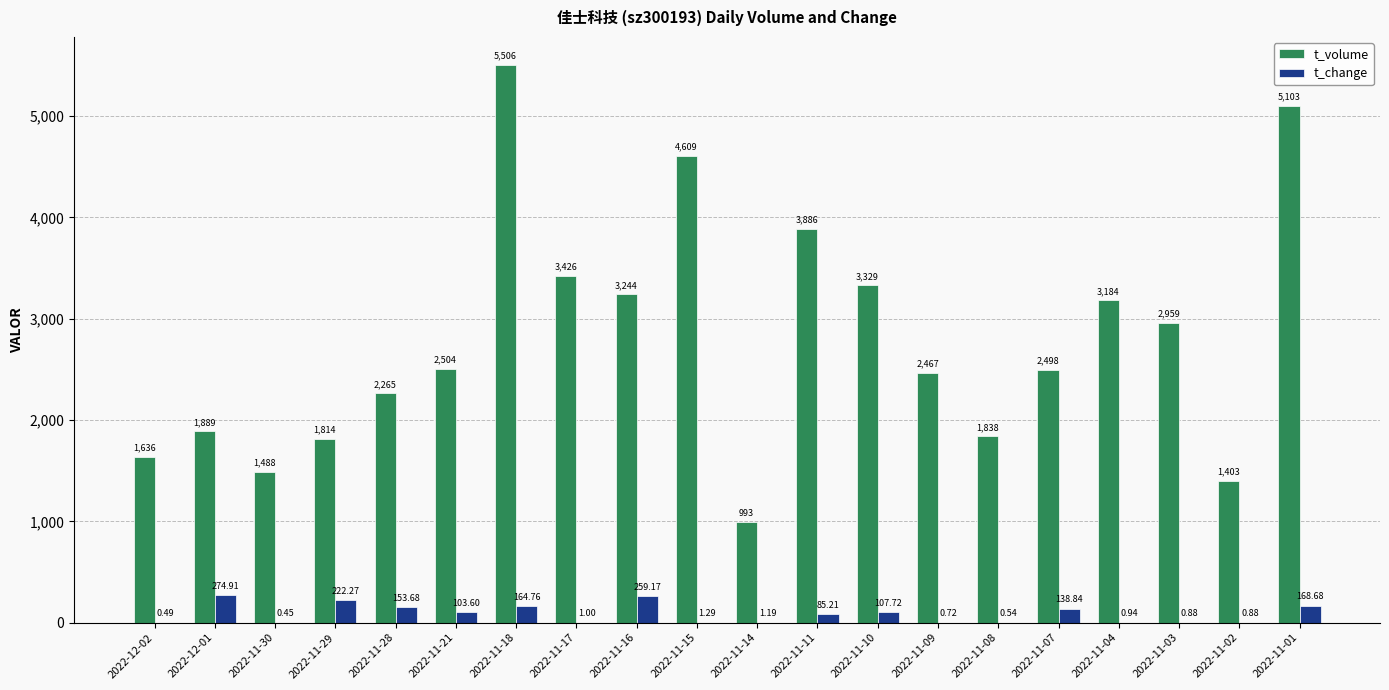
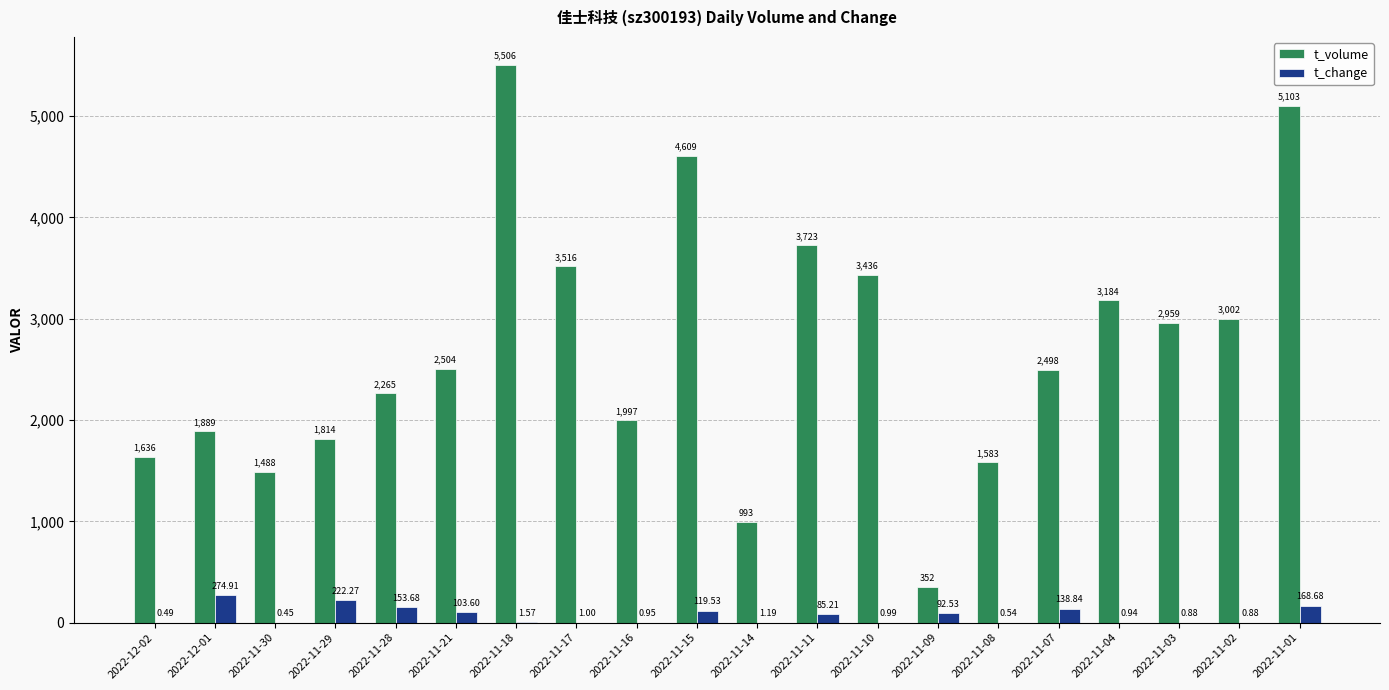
t_change, 2022-11-18: 164.76 -> 1.57
t_volume, 2022-11-17: 3,426 -> 3,516
t_volume, 2022-11-16: 3,244 -> 1,997
t_change, 2022-11-16: 259.17 -> 0.95
t_change, 2022-11-15: 1.29 -> 119.53
t_volume, 2022-11-11: 3,886 -> 3,723
t_volume, 2022-11-10: 3,329 -> 3,436
t_change, 2022-11-10: 107.72 -> 0.99
t_volume, 2022-11-09: 2,467 -> 352
t_change, 2022-11-09: 0.72 -> 92.53
t_volume, 2022-11-08: 1,838 -> 1,583
t_volume, 2022-11-02: 1,403 -> 3,002
